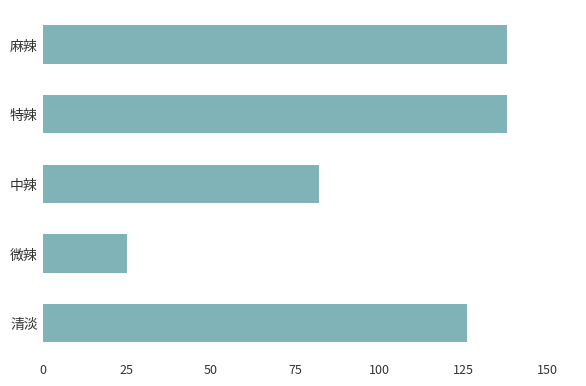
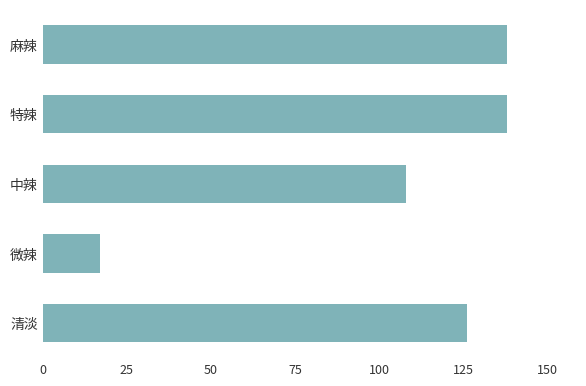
中辣: 82 -> 108
微辣: 25 -> 17
